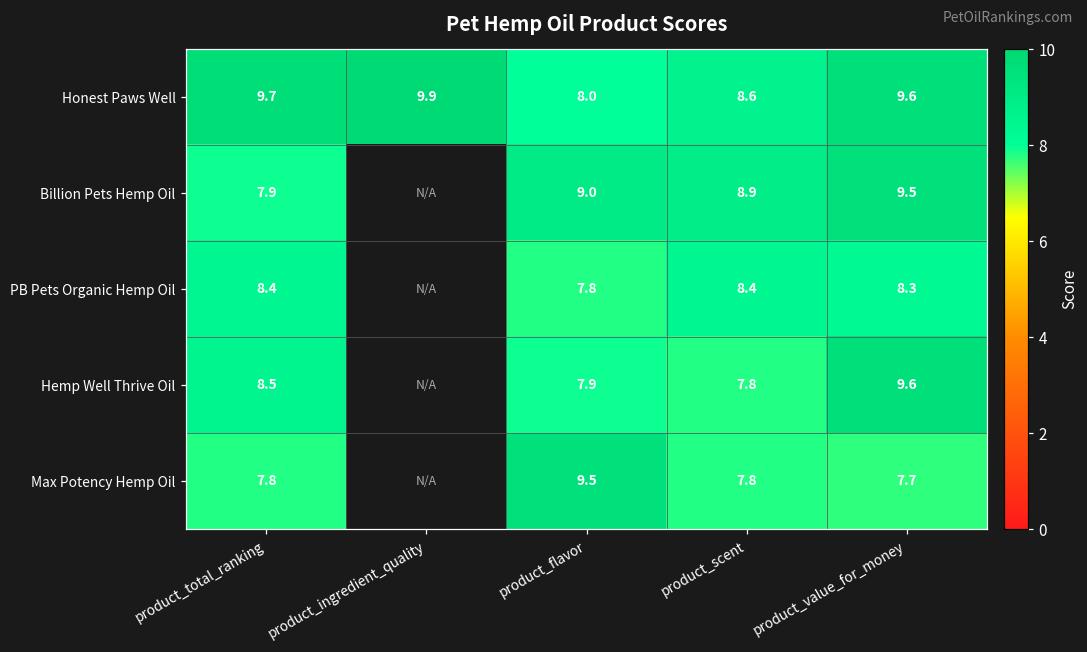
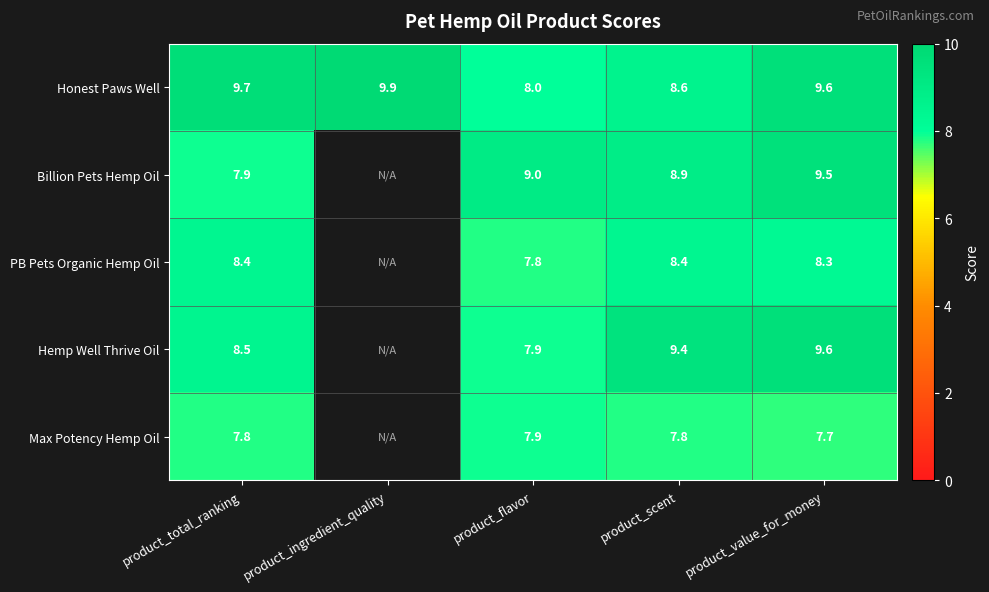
Hemp Well Thrive Oil, product_scent: 7.8 -> 9.4
Max Potency Hemp Oil, product_flavor: 9.5 -> 7.9
